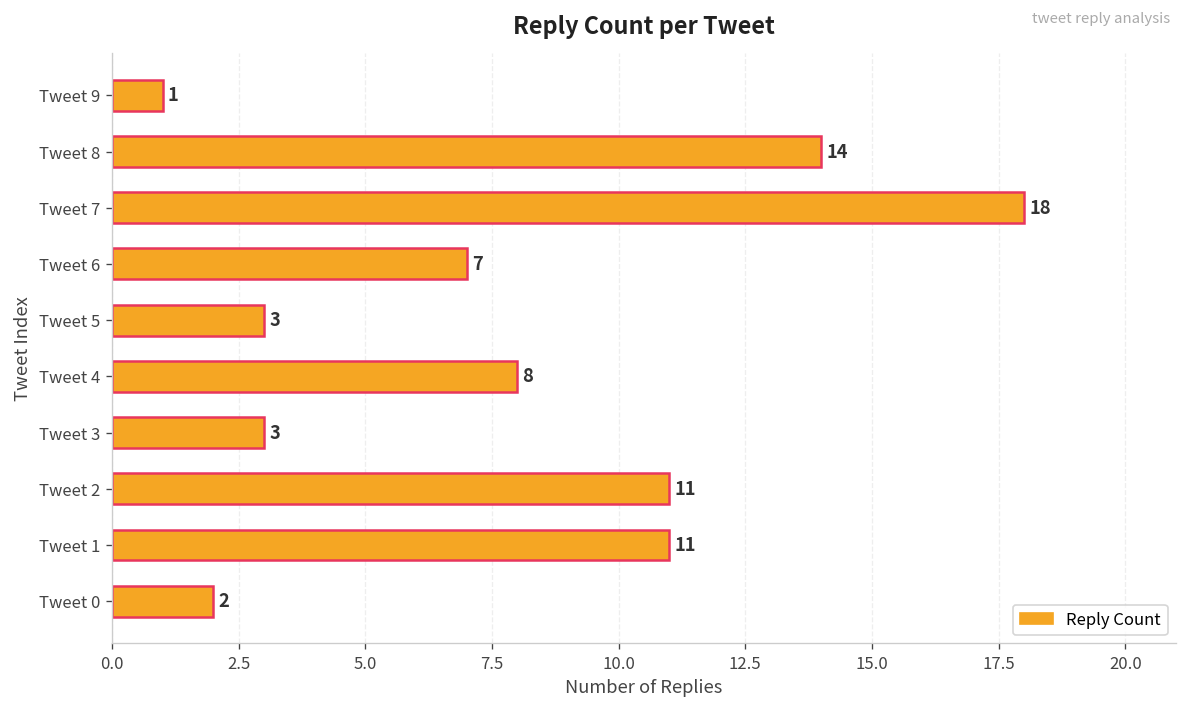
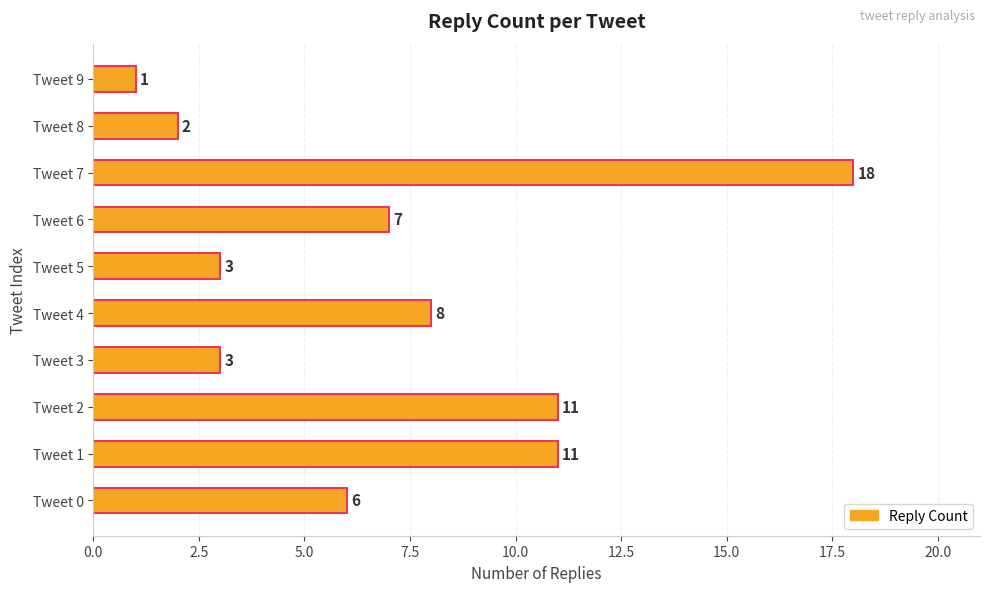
Tweet 8: 14 -> 2
Tweet 0: 2 -> 6
